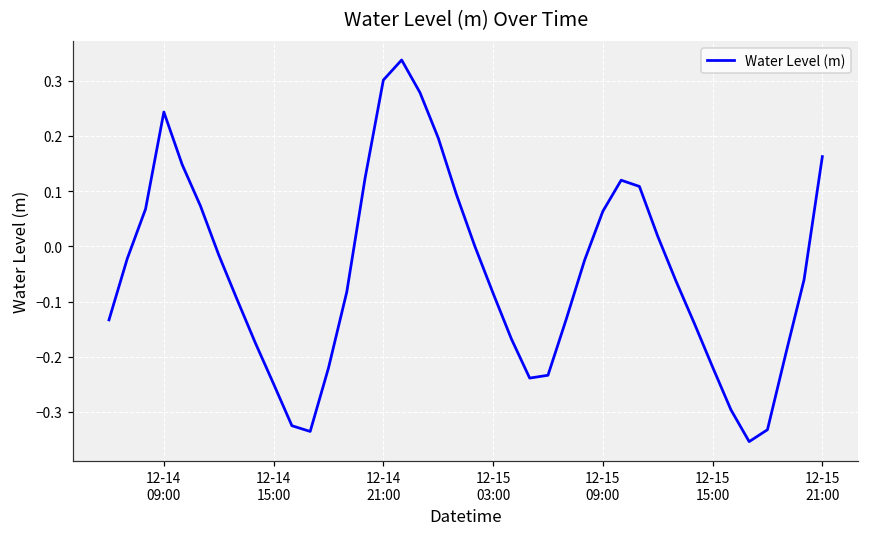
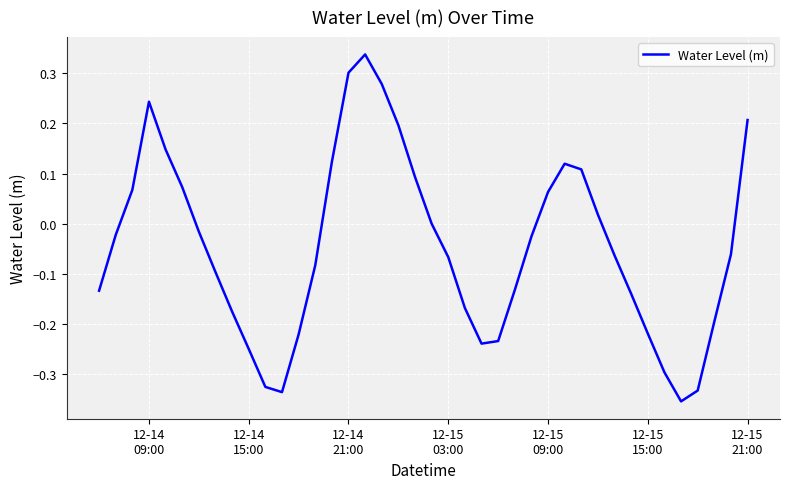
12-15 03:00: -0.09 -> -0.07
12-15 21:00: 0.16 -> 0.21
